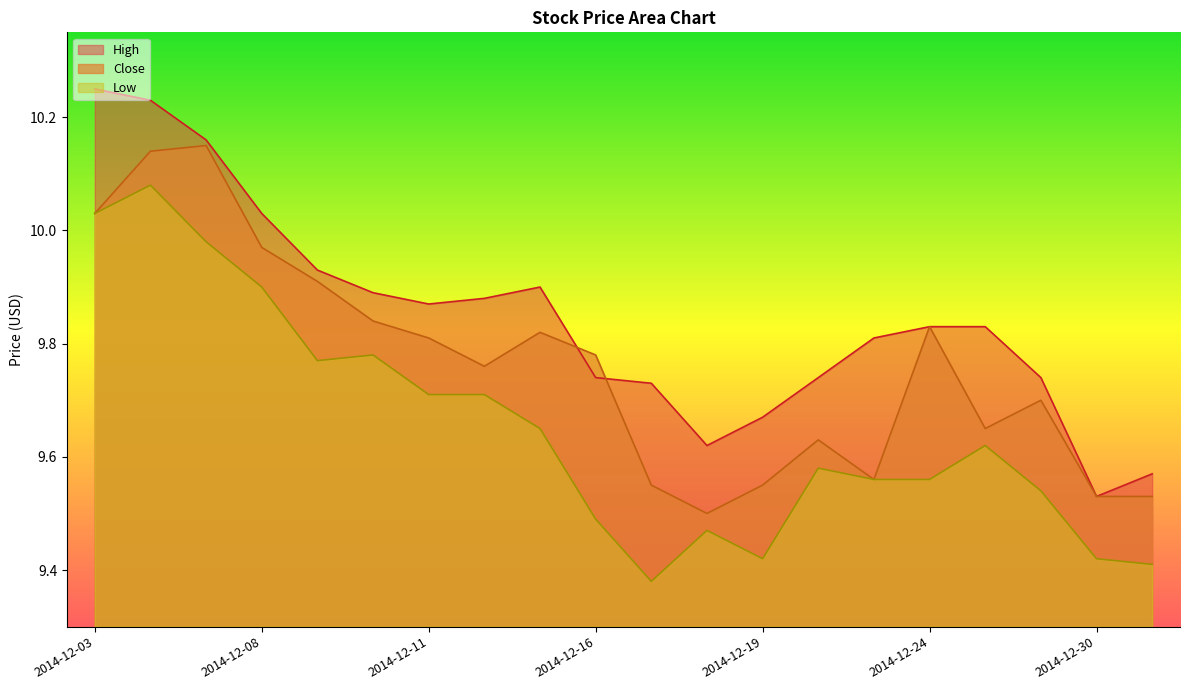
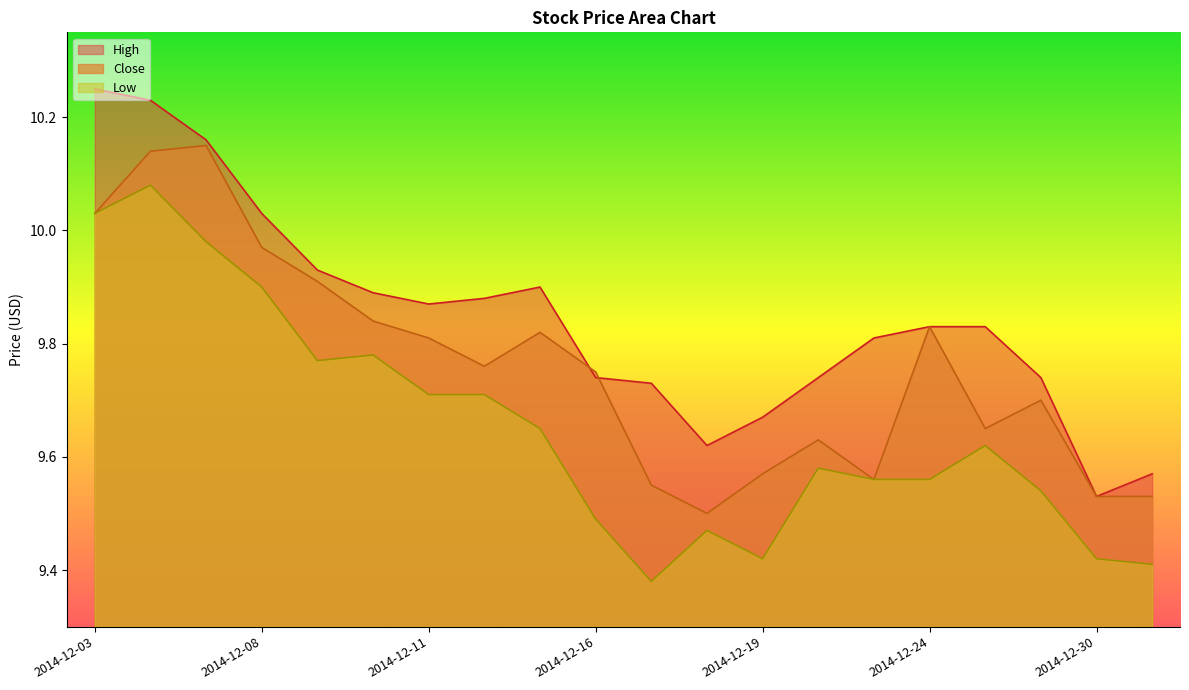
Close, 2014-12-16: 9.78 -> 9.75
Close, 2014-12-19: 9.55 -> 9.57
